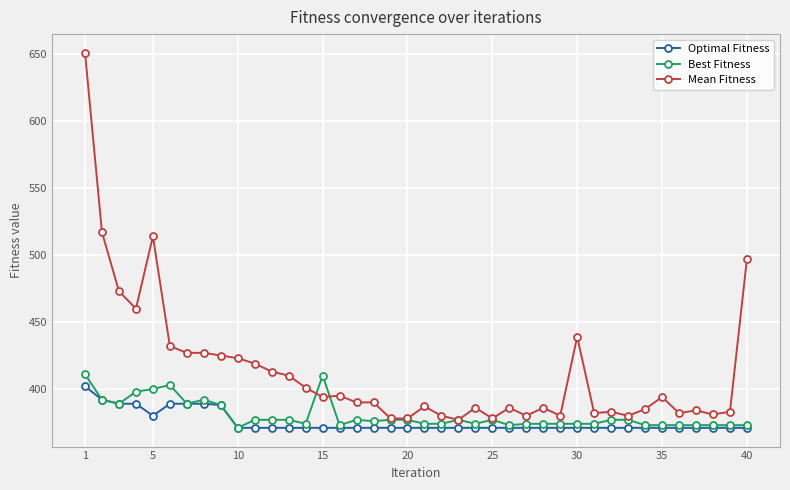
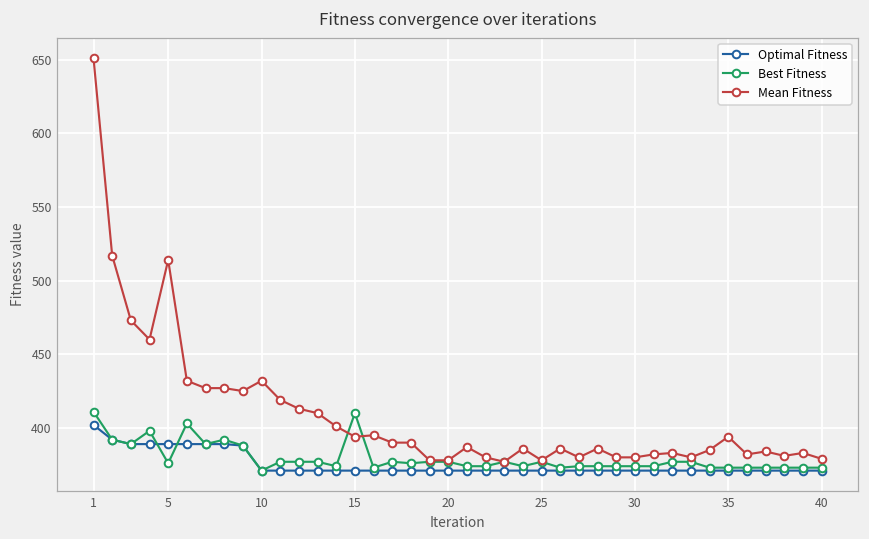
Optimal Fitness, 5: 380 -> 389
Best Fitness, 5: 400 -> 376
Mean Fitness, 10: 423 -> 432
Mean Fitness, 30: 439 -> 380
Mean Fitness, 40: 497 -> 379
